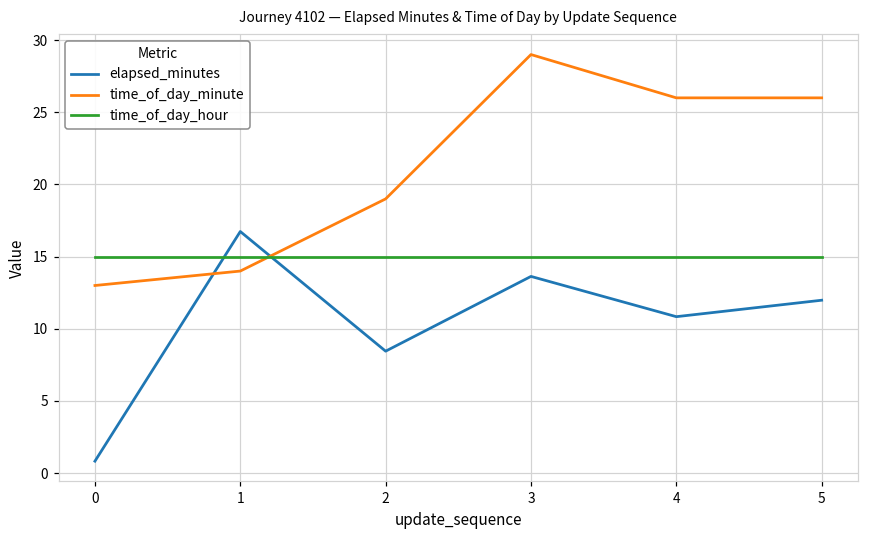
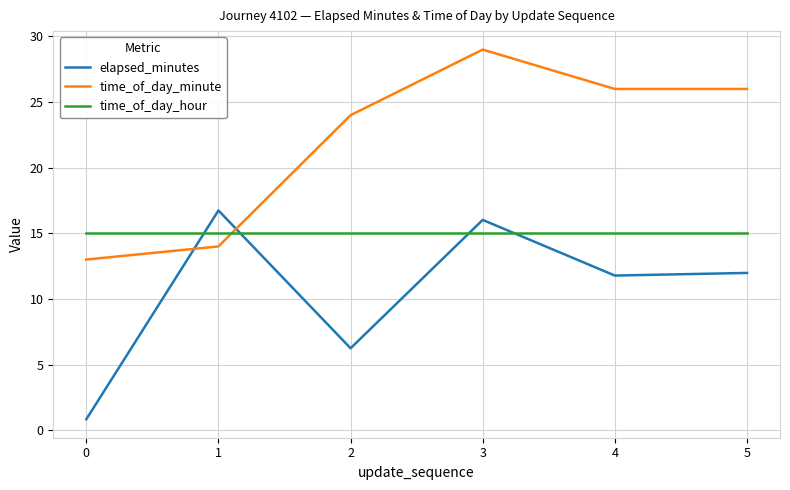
elapsed_minutes, 2: 8.5 -> 6.2
time_of_day_minute, 2: 19 -> 24
elapsed_minutes, 3: 13.6 -> 16.0
elapsed_minutes, 4: 10.8 -> 11.8
